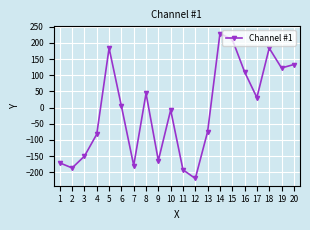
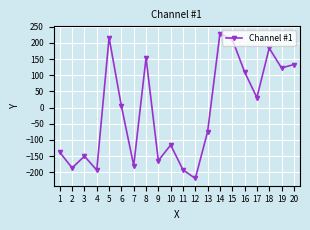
1: -170 -> -140
4: -80 -> -190
5: 180 -> 220
8: 40 -> 150
10: -10 -> -120
